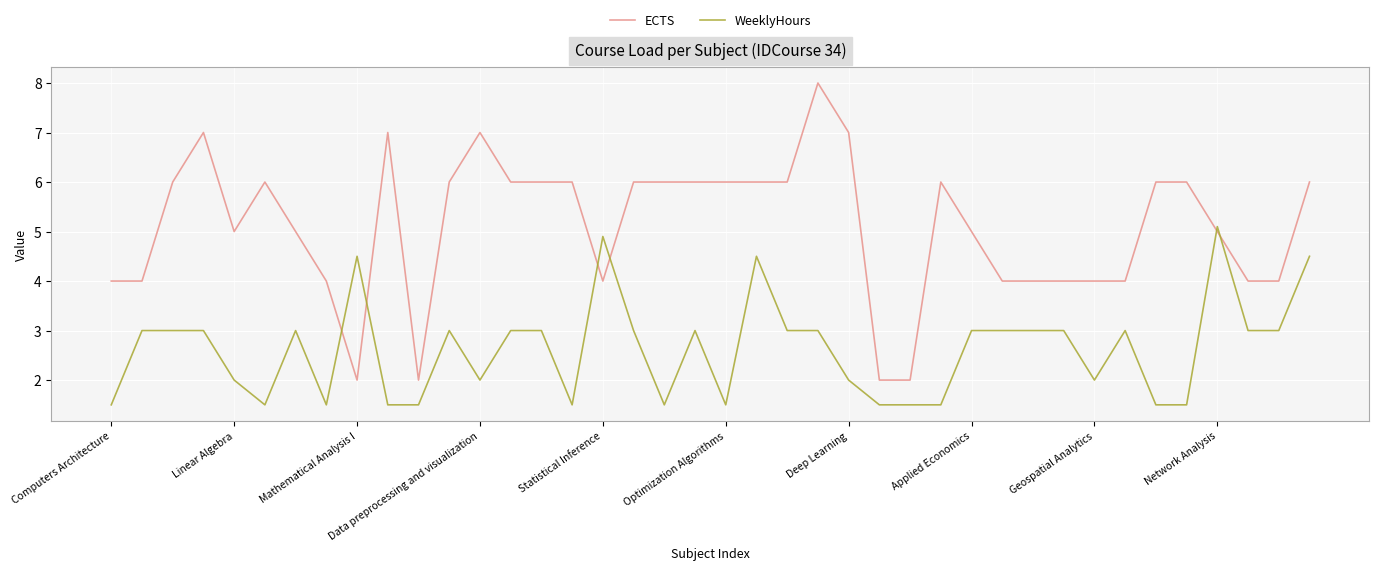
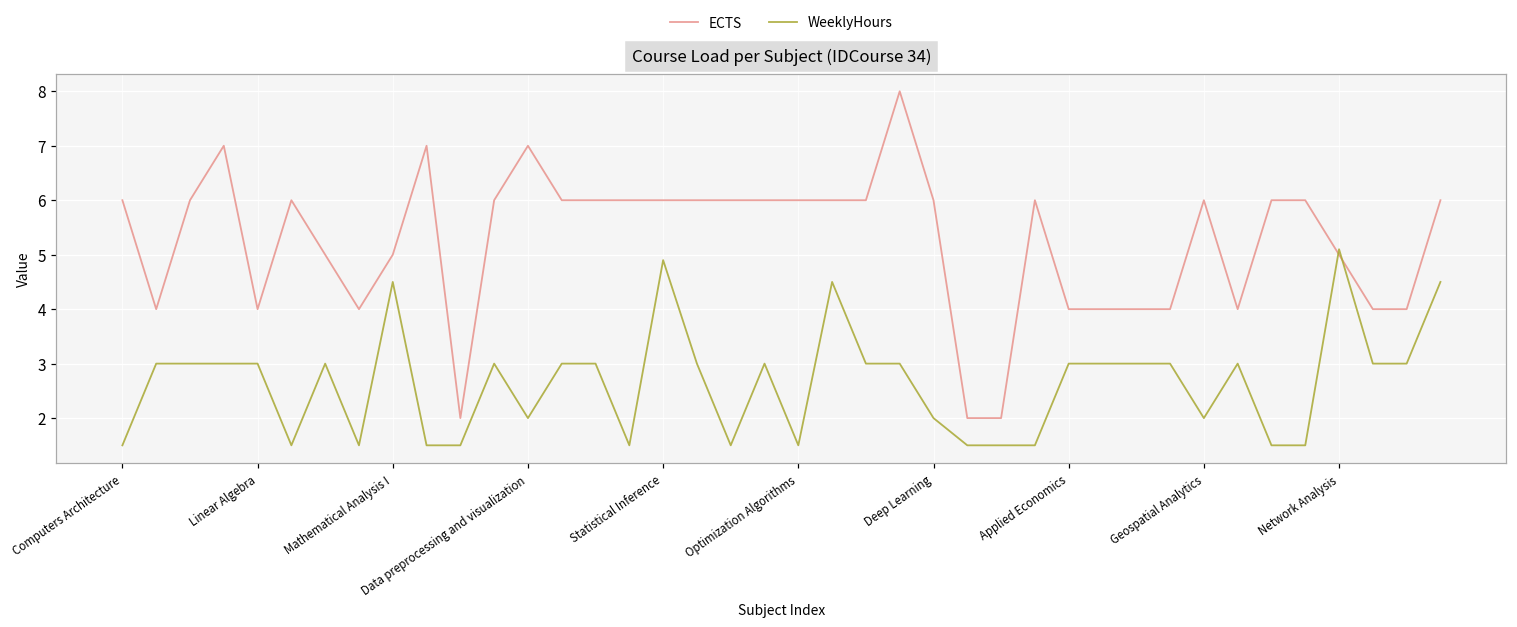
ECTS, Computers Architecture: 4 -> 6
ECTS, Linear Algebra: 5 -> 4
WeeklyHours, Linear Algebra: 2 -> 3
ECTS, Mathematical Analysis I: 2 -> 5
ECTS, Statistical Inference: 4 -> 6
ECTS, Deep Learning: 7 -> 6
ECTS, Applied Economics: 5 -> 4
ECTS, Geospatial Analytics: 4 -> 6
